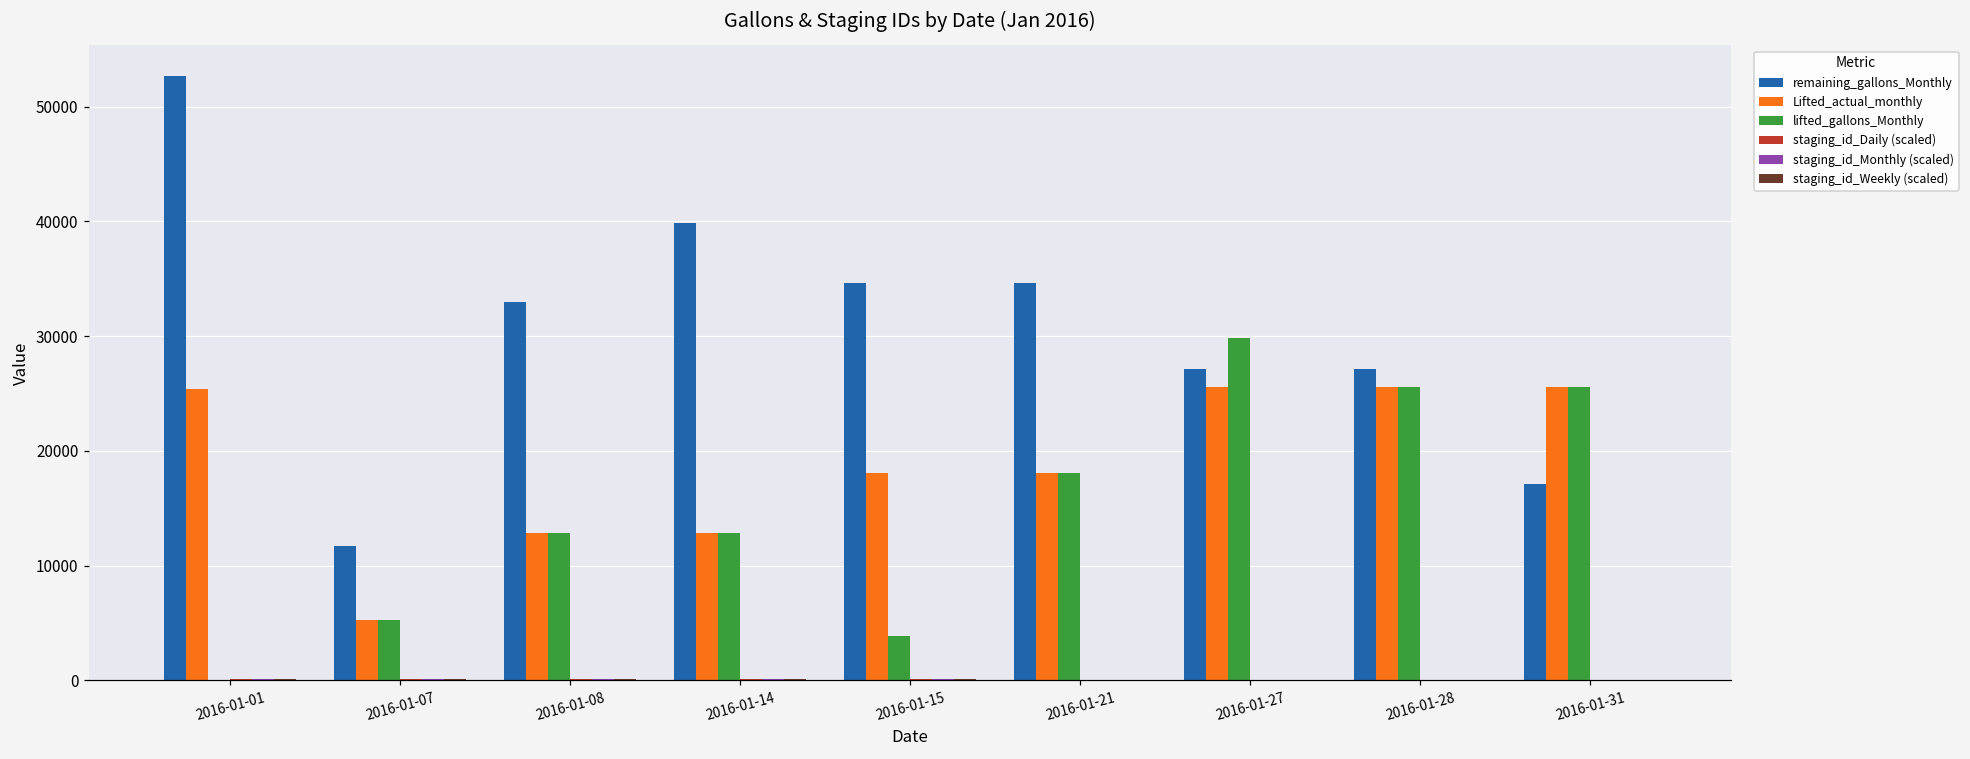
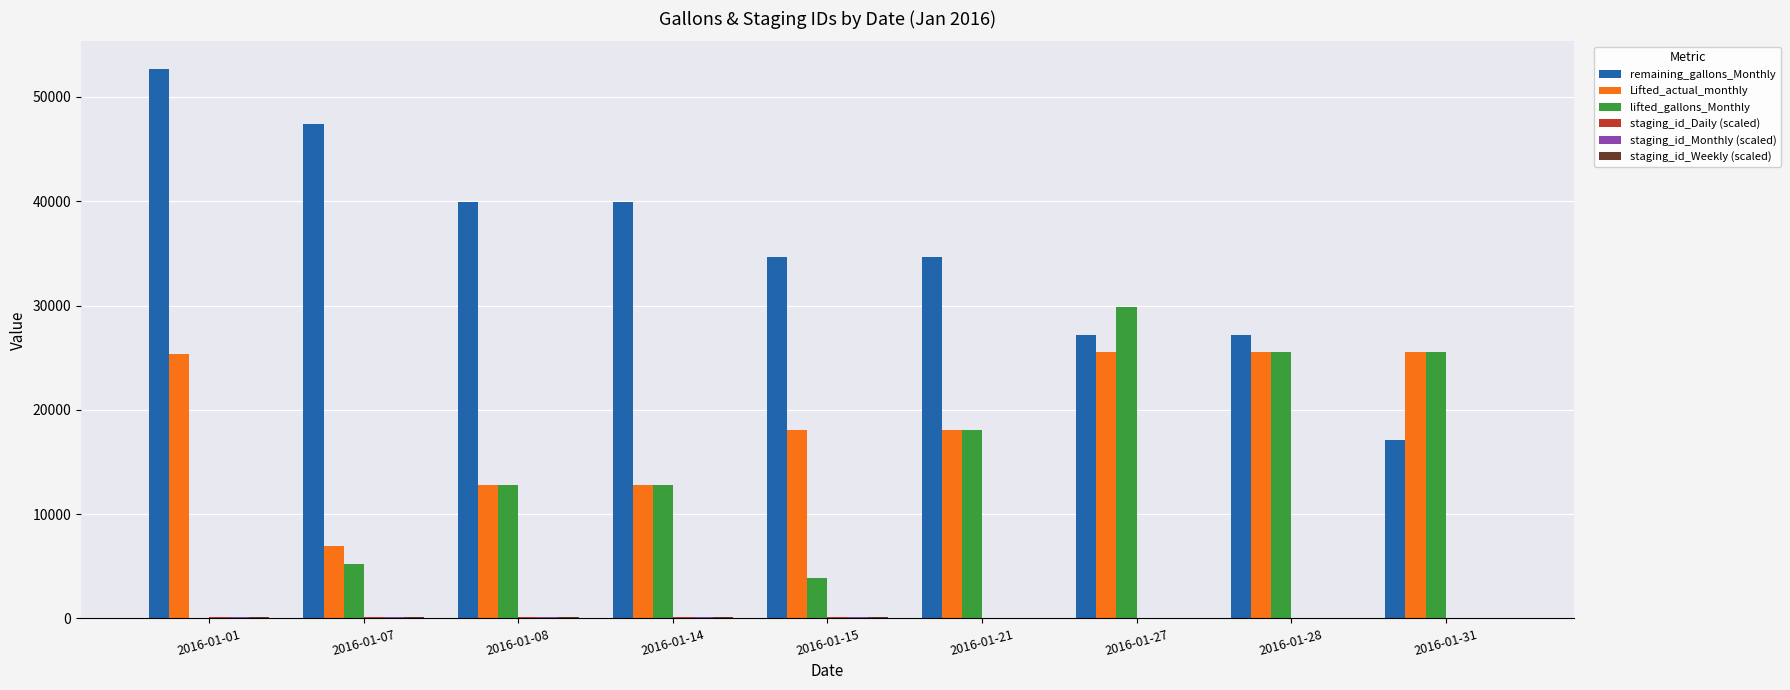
remaining_gallons_Monthly, 2016-01-07: 11700 -> 47500
Lifted_actual_monthly, 2016-01-07: 5300 -> 7000
remaining_gallons_Monthly, 2016-01-08: 32900 -> 39900
